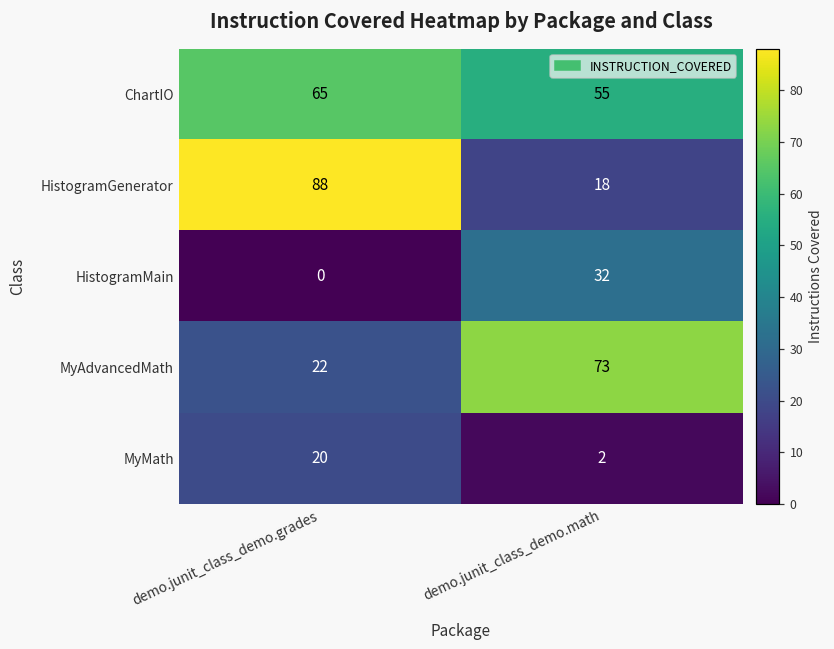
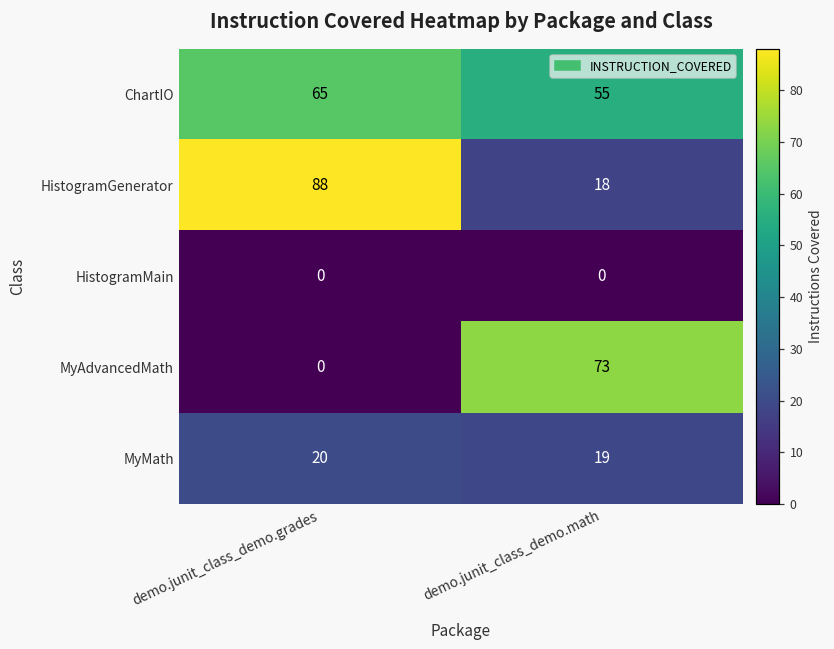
HistogramMain, demo.junit_class_demo.math: 32 -> 0
MyAdvancedMath, demo.junit_class_demo.grades: 22 -> 0
MyMath, demo.junit_class_demo.math: 2 -> 19
